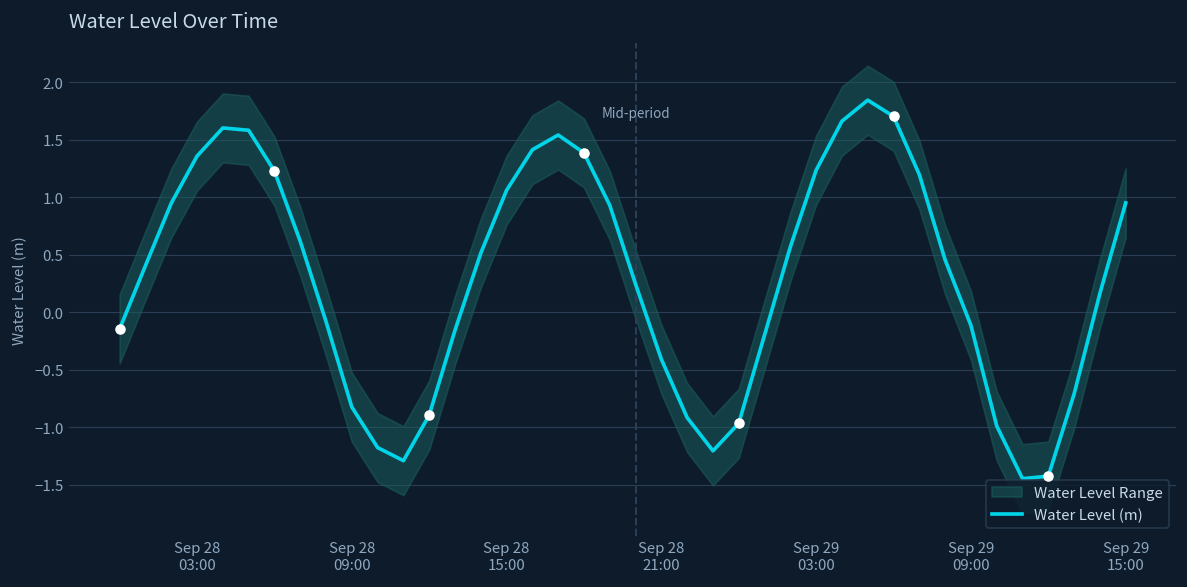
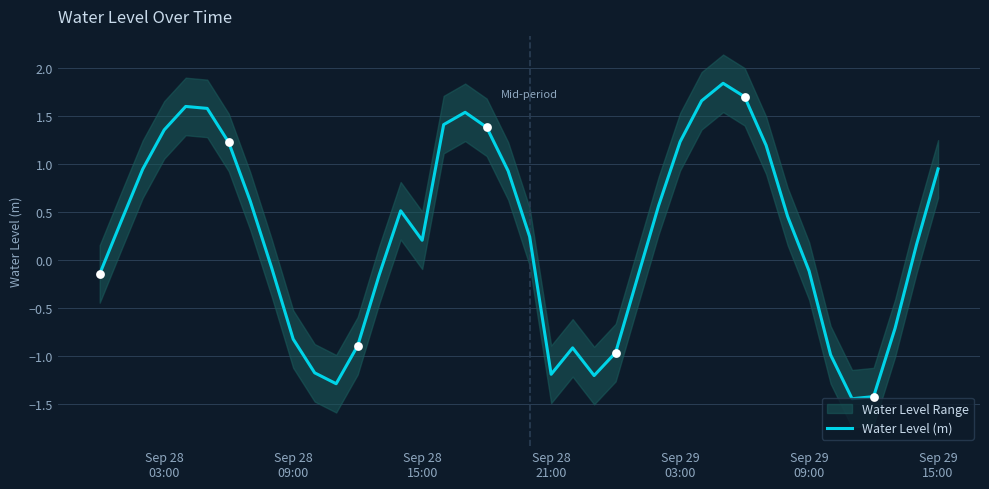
Water Level (m), Sep 28 15:00: 1.1 -> 0.2
Water Level (m), Sep 28 21:00: -0.4 -> -1.2
